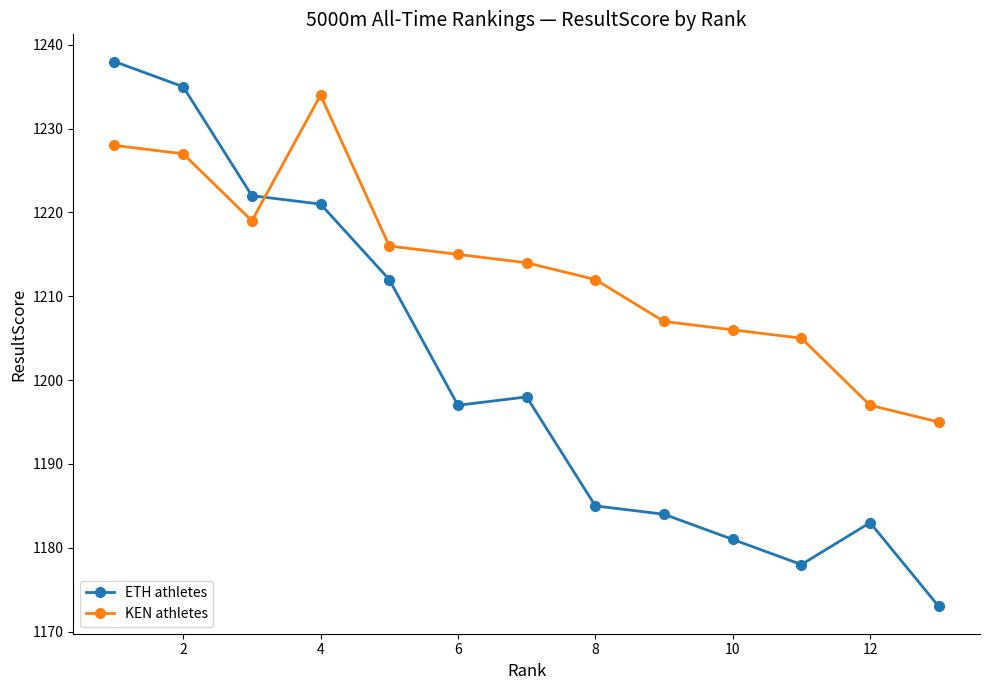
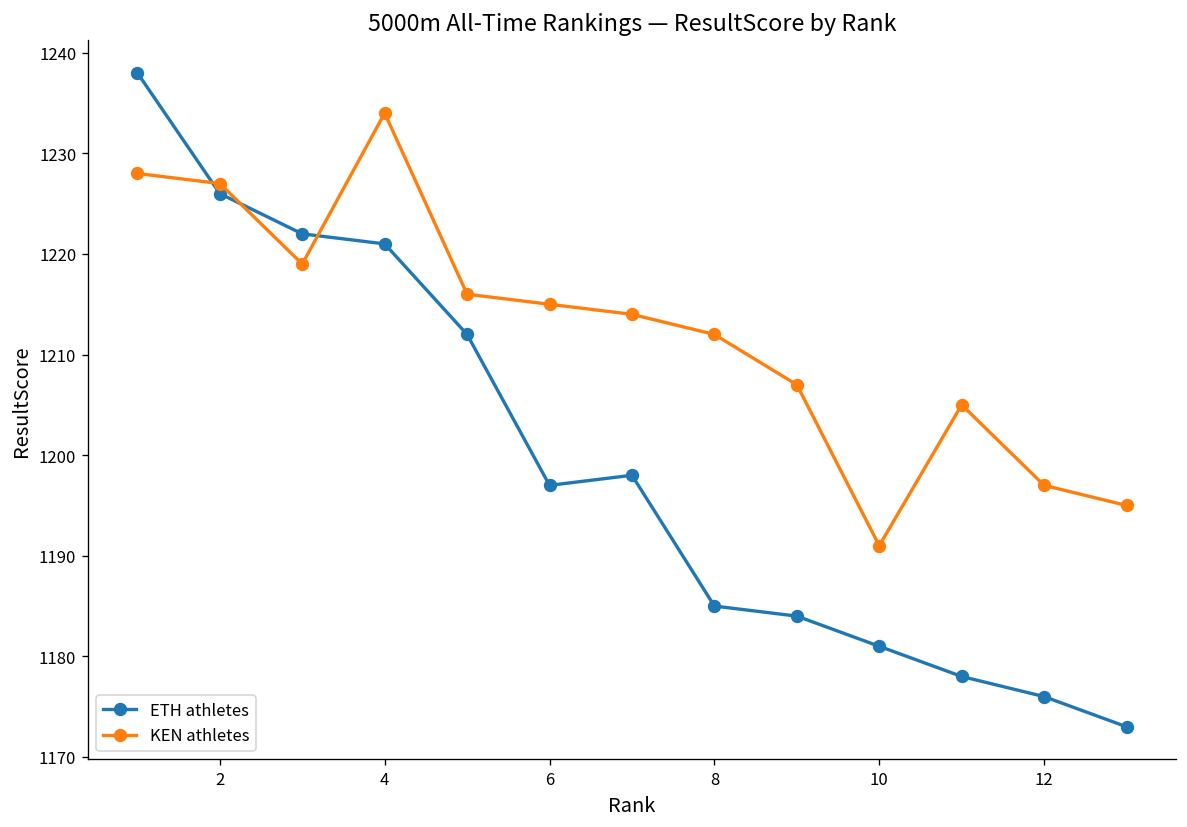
ETH athletes, 2: 1235 -> 1226
KEN athletes, 10: 1206 -> 1191
ETH athletes, 12: 1183 -> 1176
